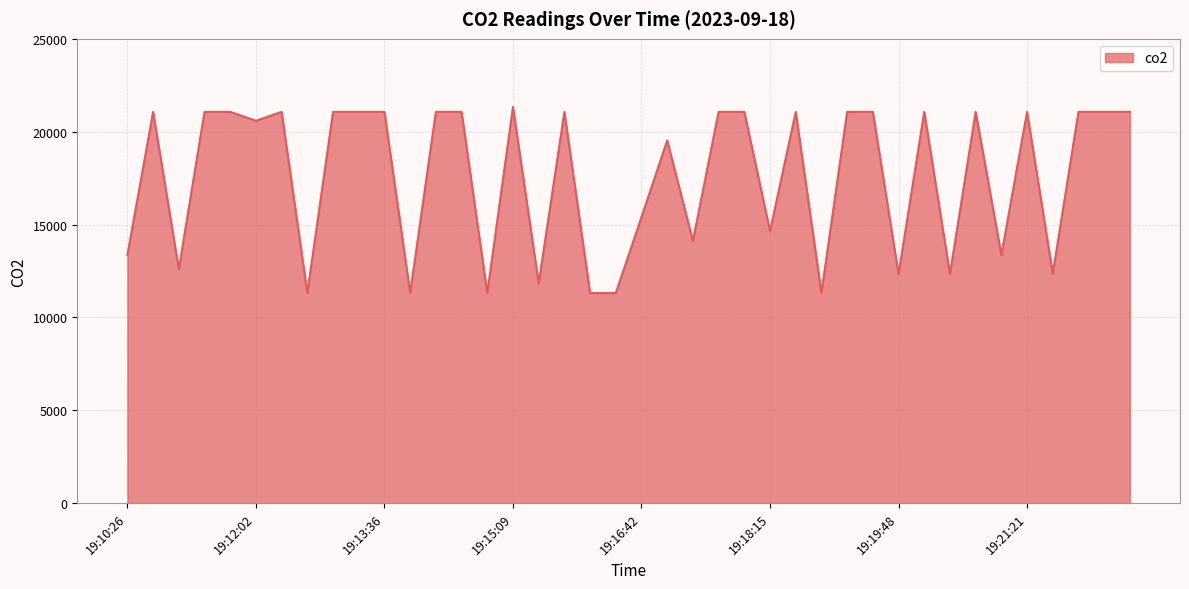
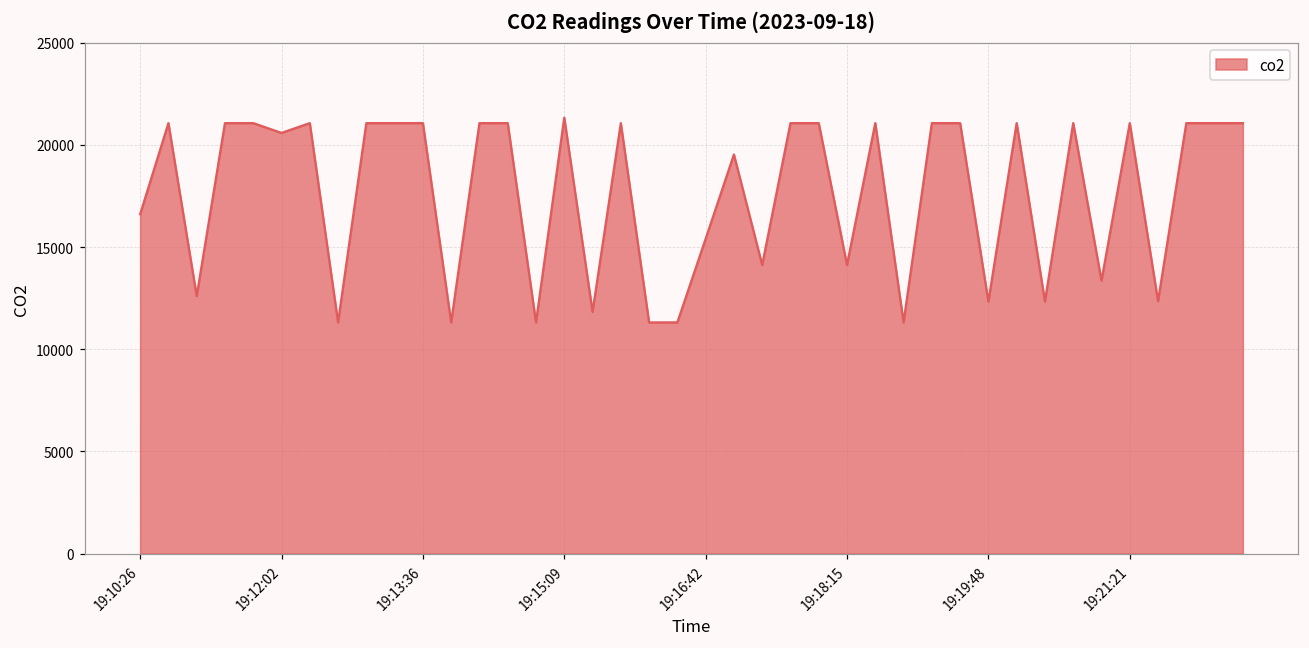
19:10:26: 13400 -> 16600
19:18:15: 14600 -> 14100
